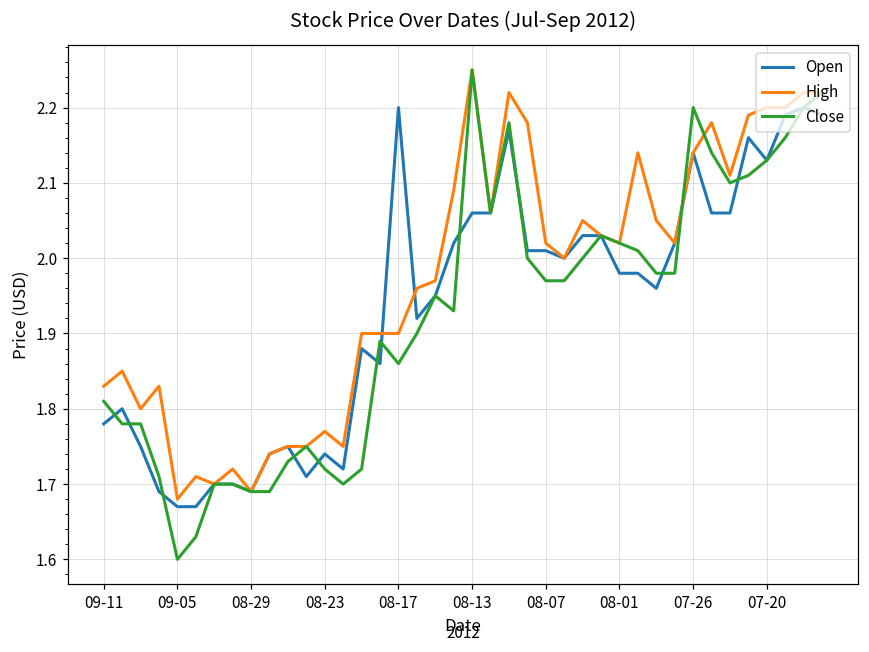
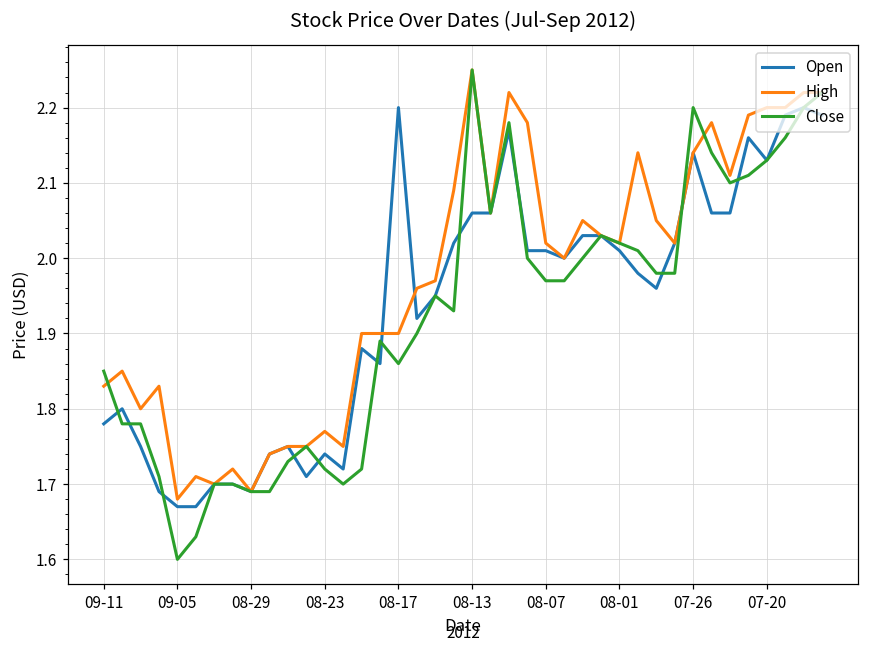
Close, 09-11: 1.81 -> 1.85
Open, 08-01: 1.98 -> 2.01
